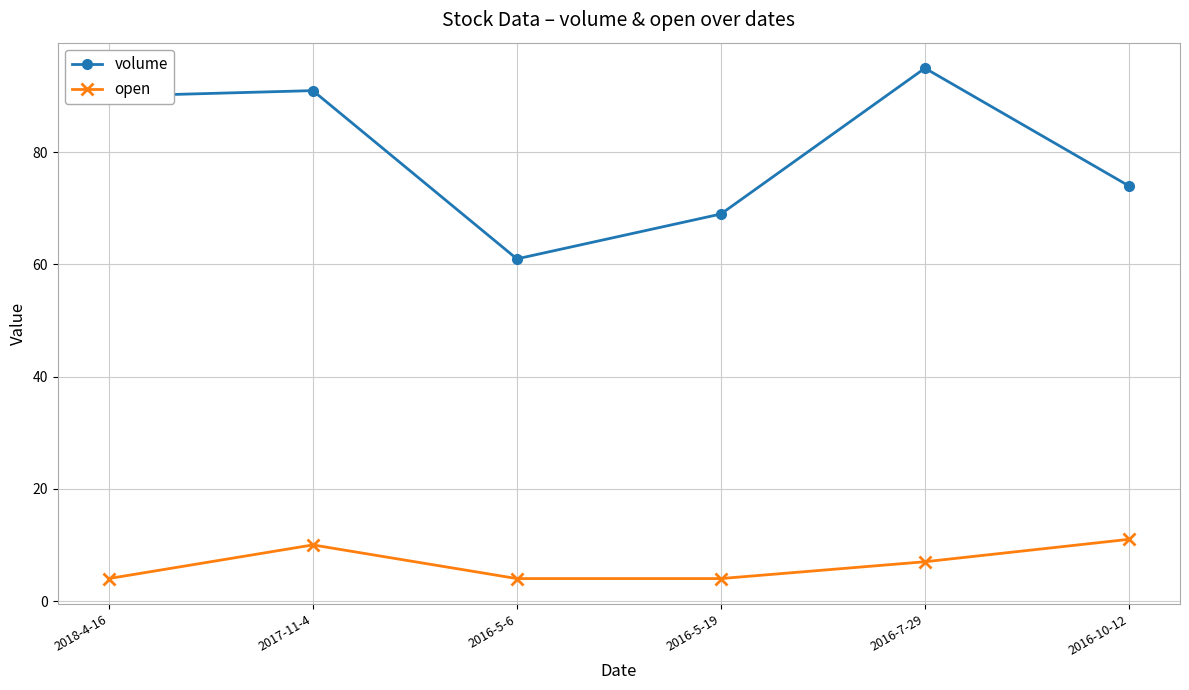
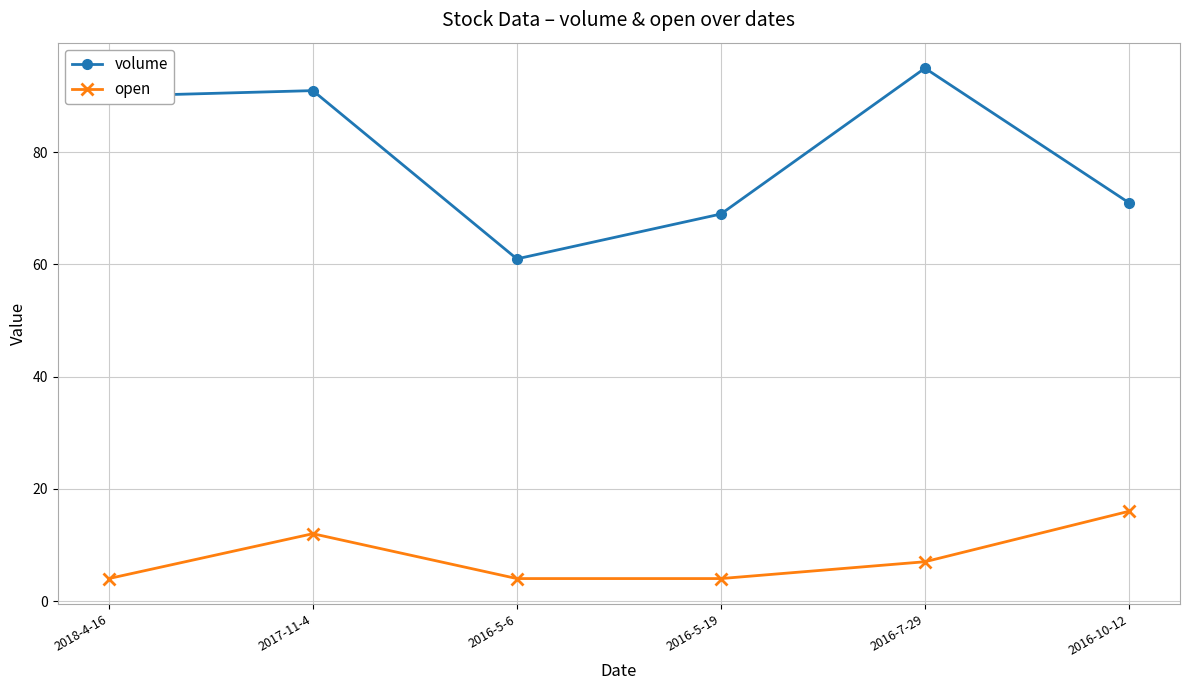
open, 2017-11-4: 10 -> 12
volume, 2016-10-12: 74 -> 71
open, 2016-10-12: 11 -> 16
